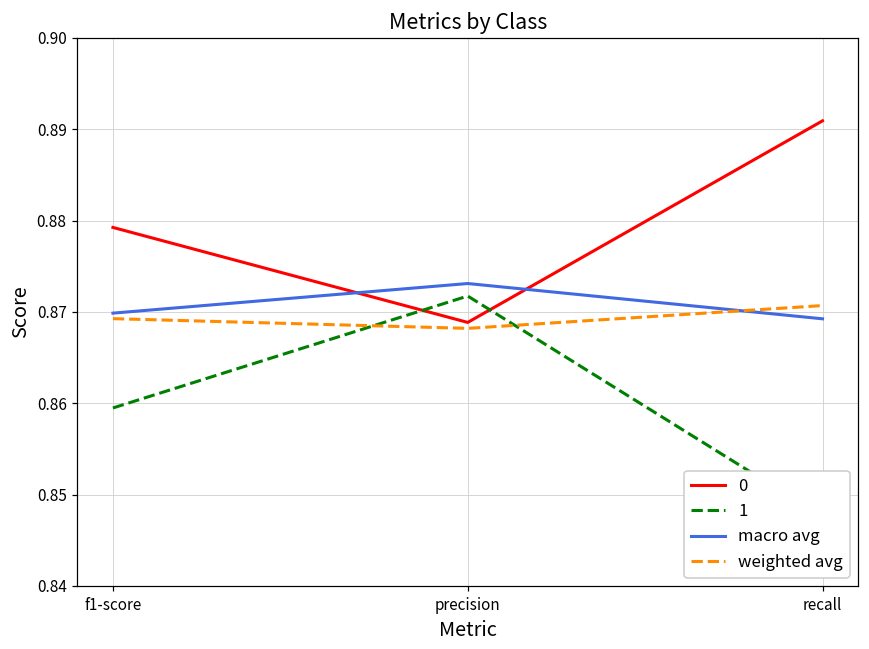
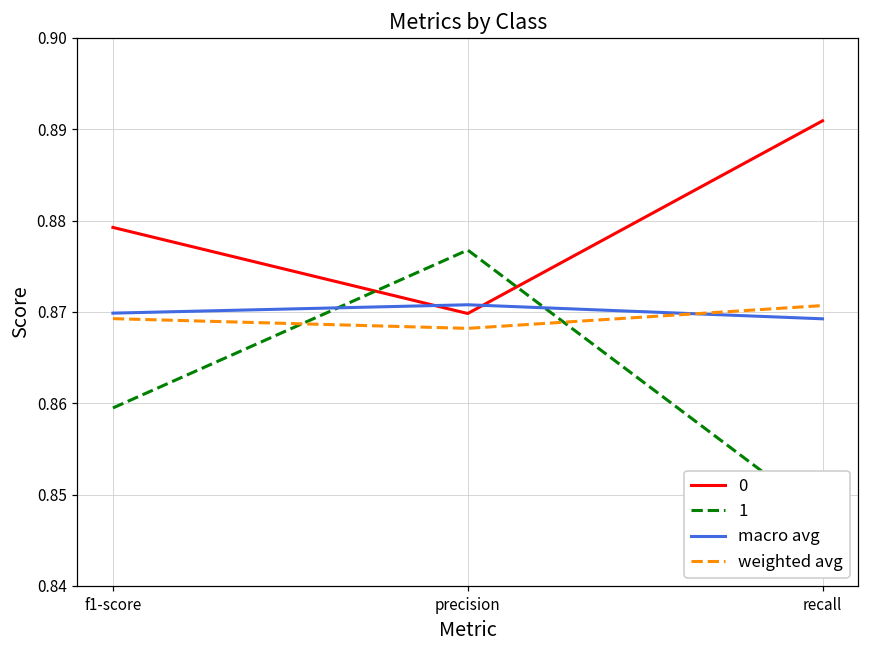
0, precision: 0.869 -> 0.870
1, precision: 0.872 -> 0.877
macro avg, precision: 0.873 -> 0.871
